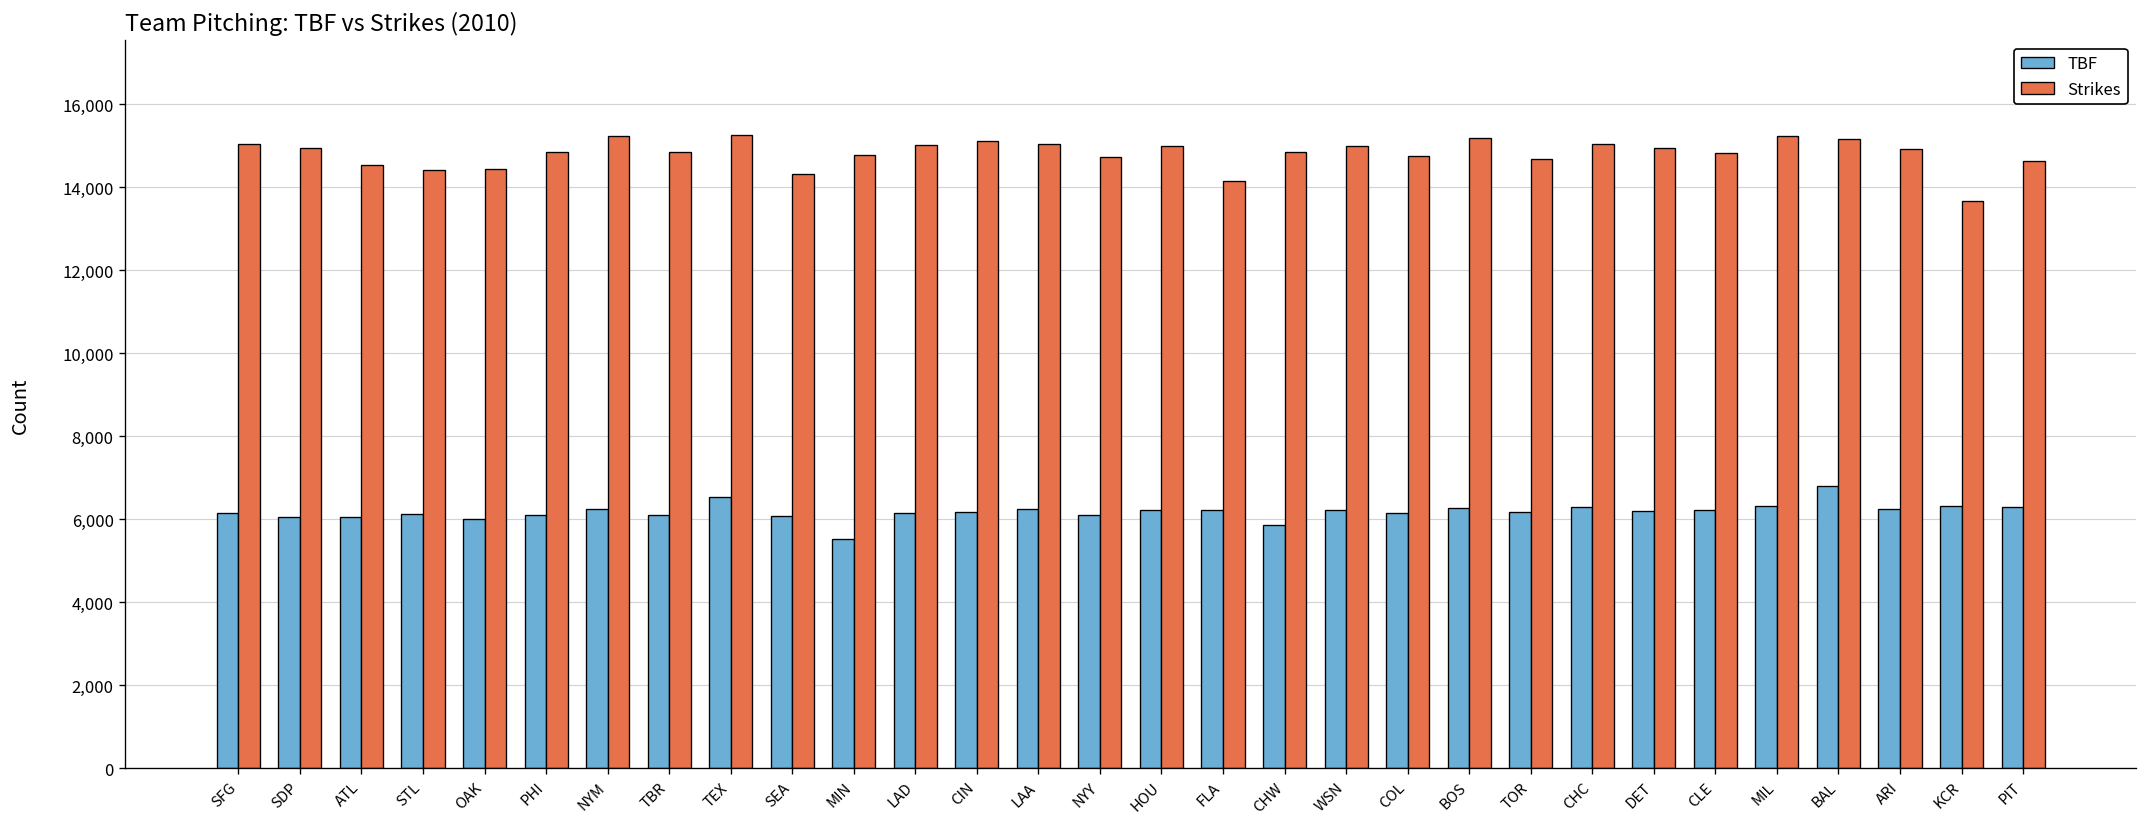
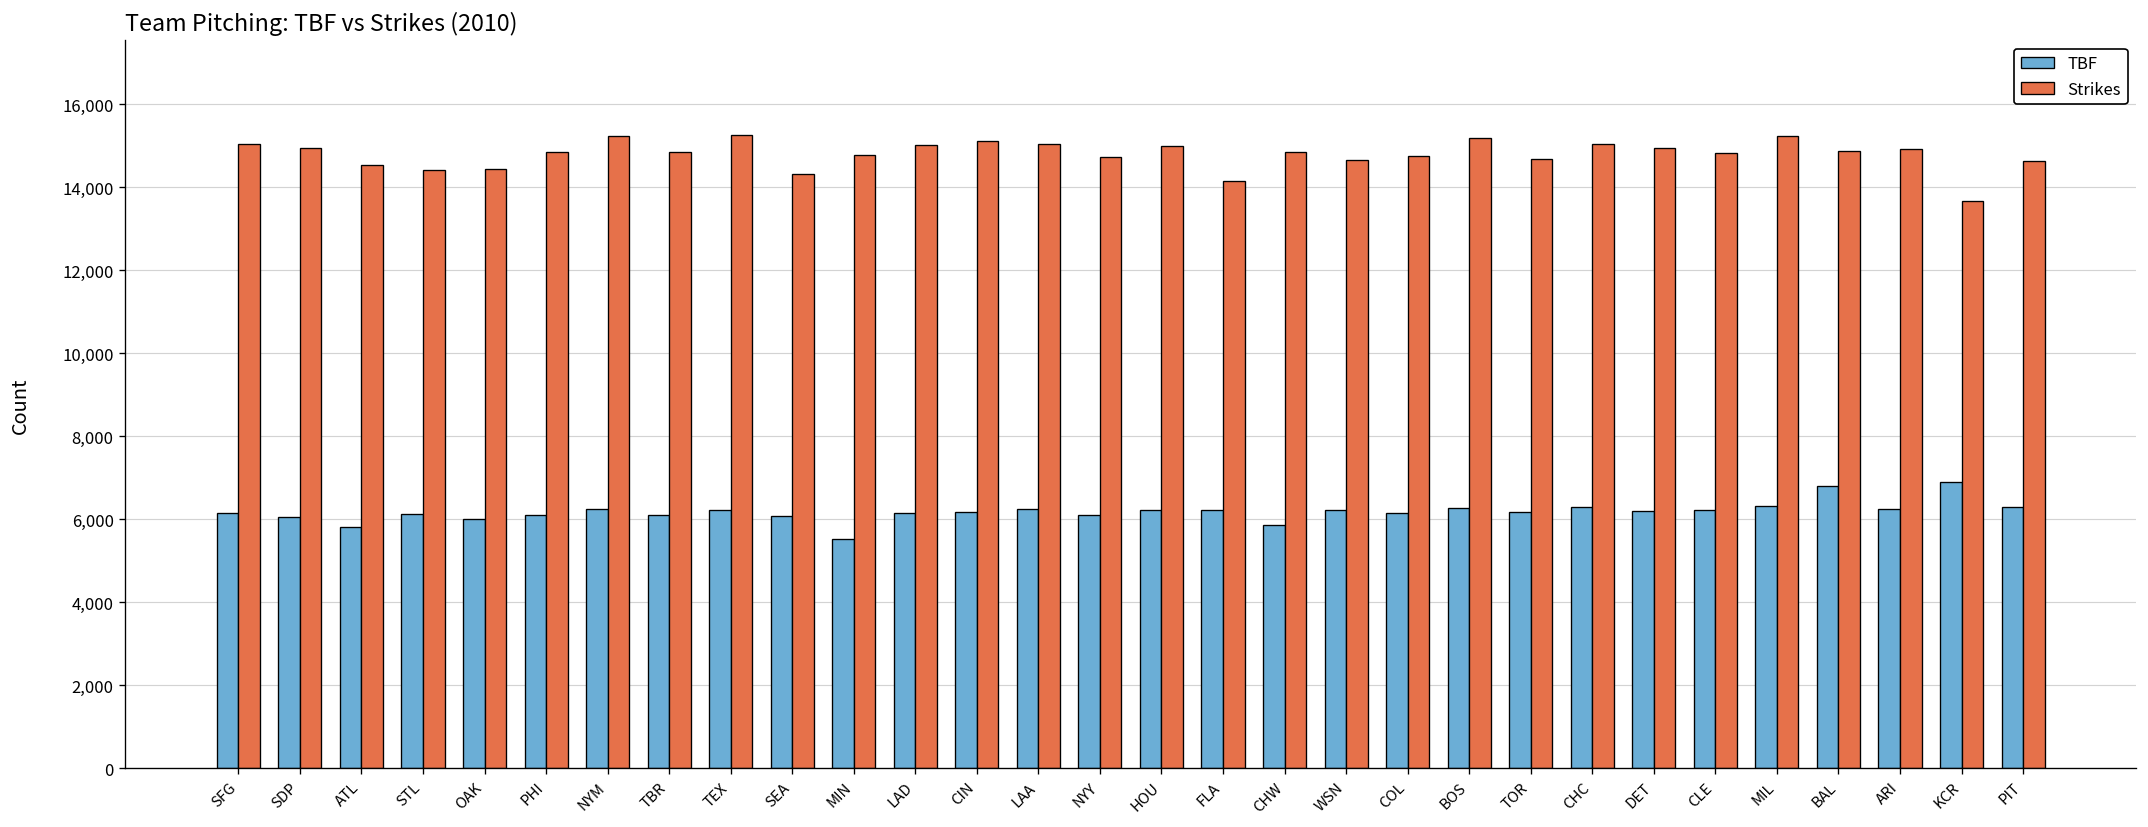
TBF, ATL: 6,100 -> 5,800
TBF, TEX: 6,500 -> 6,200
Strikes, WSN: 15,000 -> 14,600
Strikes, BAL: 15,200 -> 14,900
TBF, KCR: 6,300 -> 6,900
